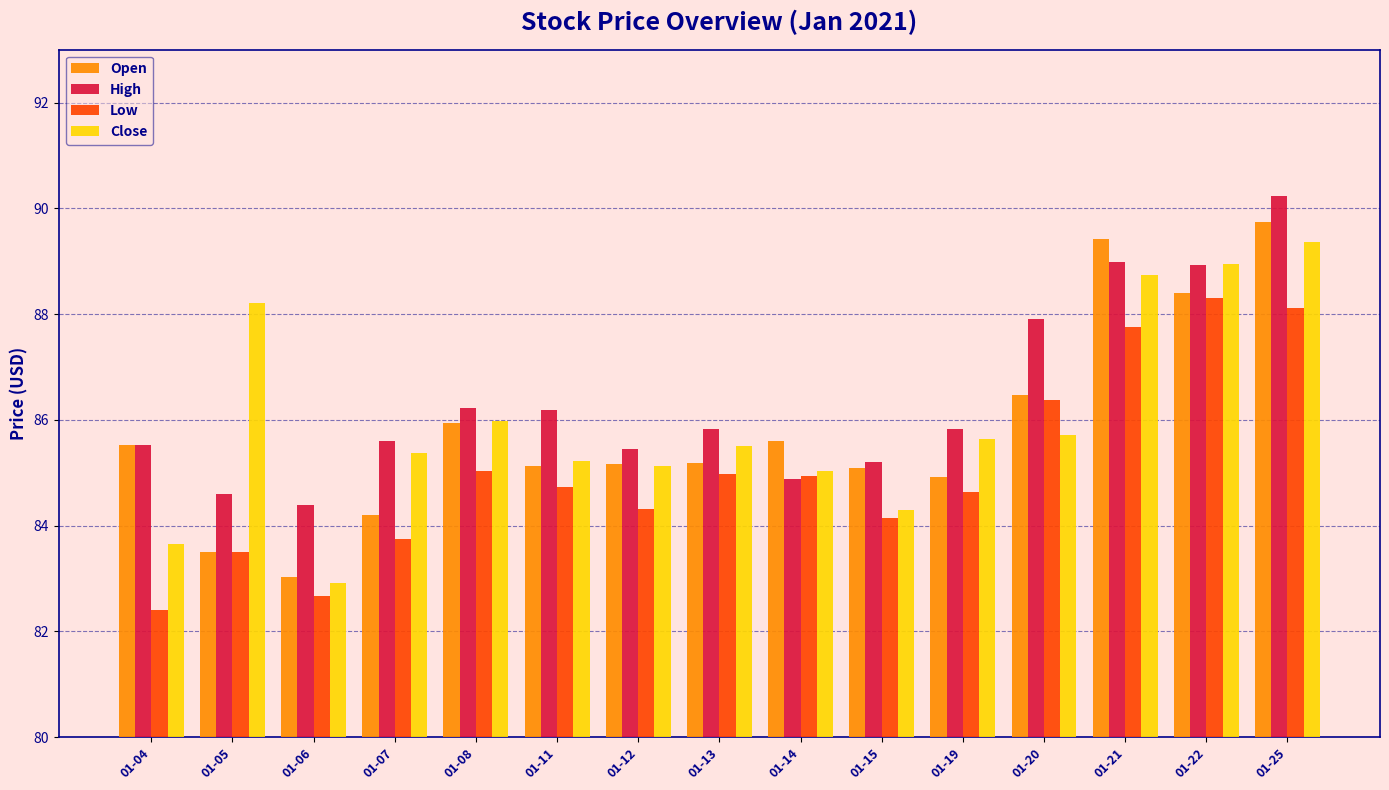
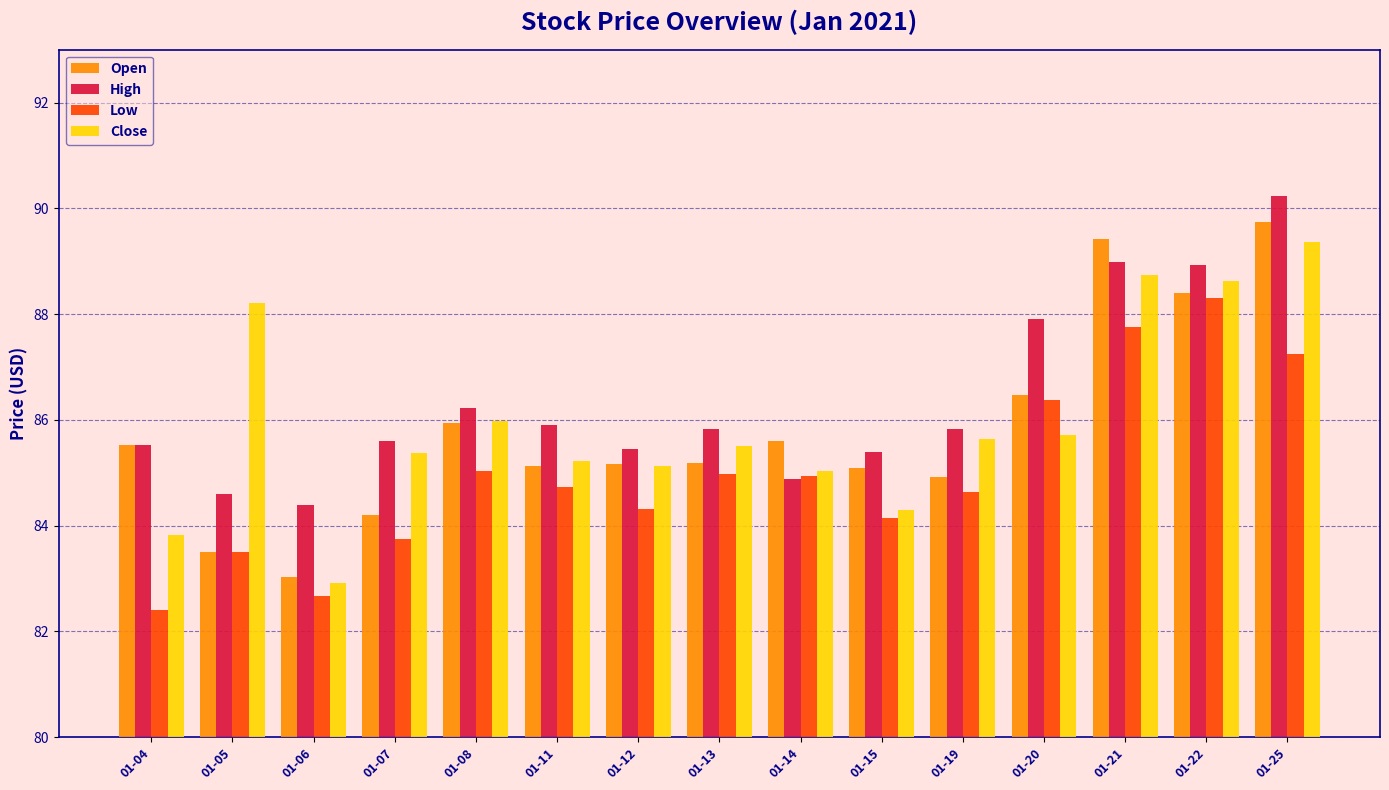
Close, 01-04: 83.7 -> 83.8
High, 01-11: 86.2 -> 85.9
High, 01-15: 85.2 -> 85.4
Close, 01-22: 89.0 -> 88.6
Low, 01-25: 88.1 -> 87.2
